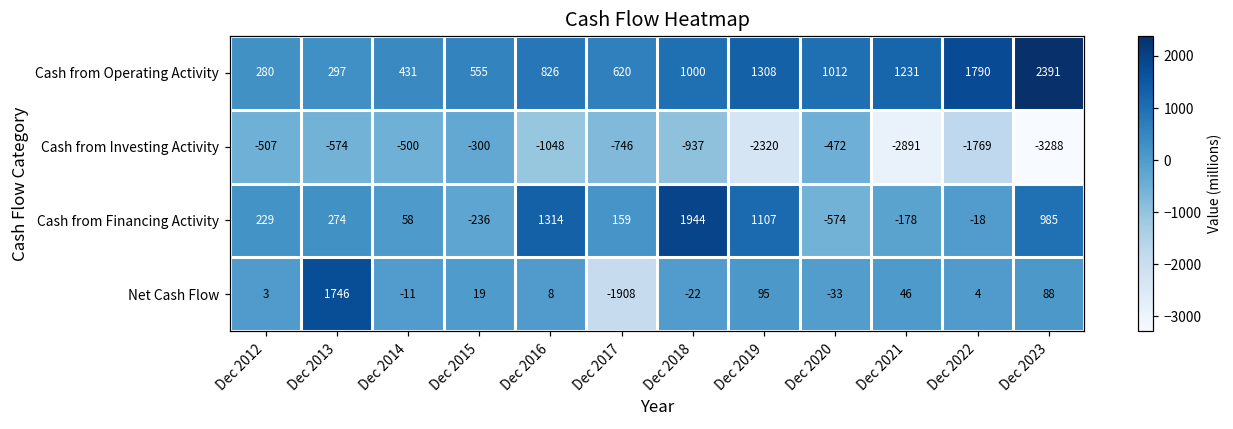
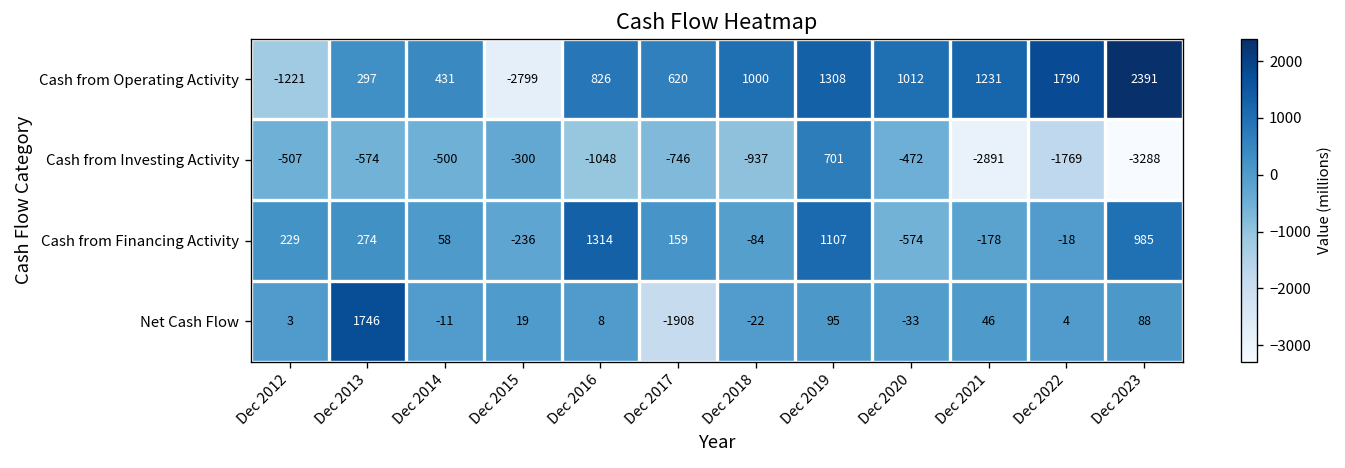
Cash from Operating Activity, Dec 2012: 280 -> -1221
Cash from Operating Activity, Dec 2015: 555 -> -2799
Cash from Investing Activity, Dec 2019: -2320 -> 701
Cash from Financing Activity, Dec 2018: 1944 -> -84
